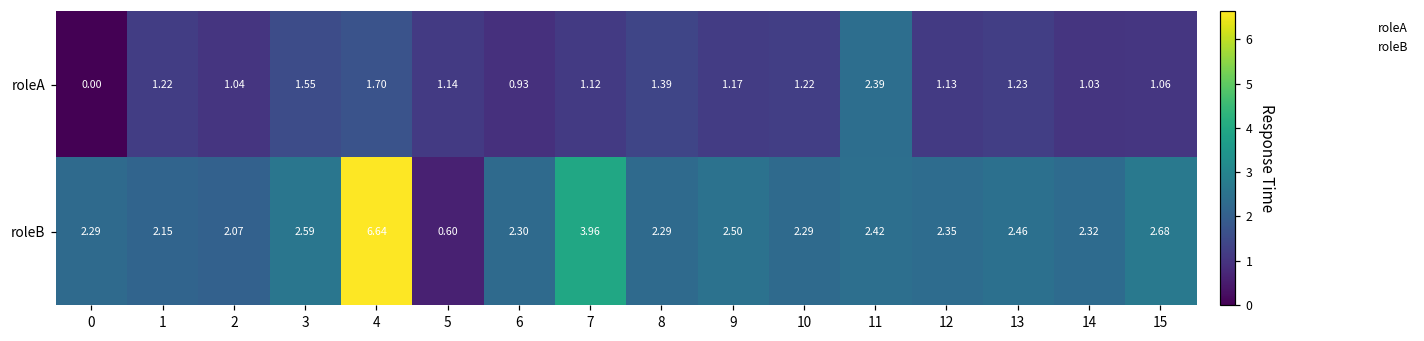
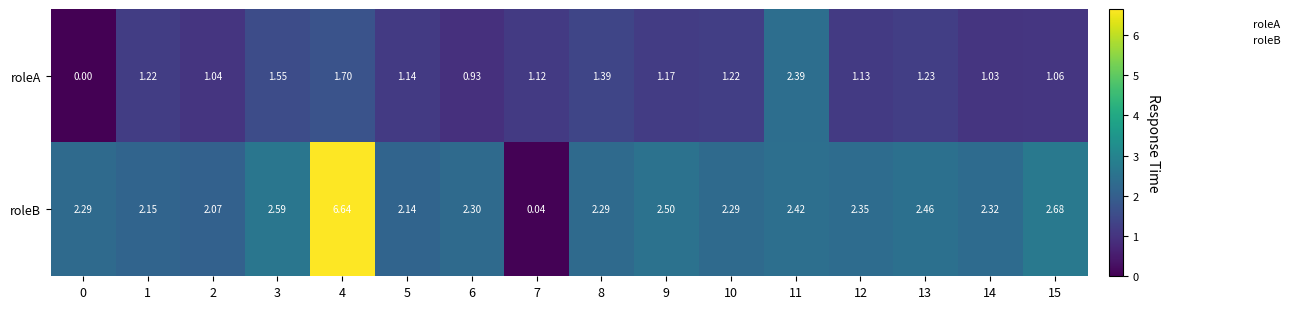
roleB, 5: 0.60 -> 2.14
roleB, 7: 3.96 -> 0.04
